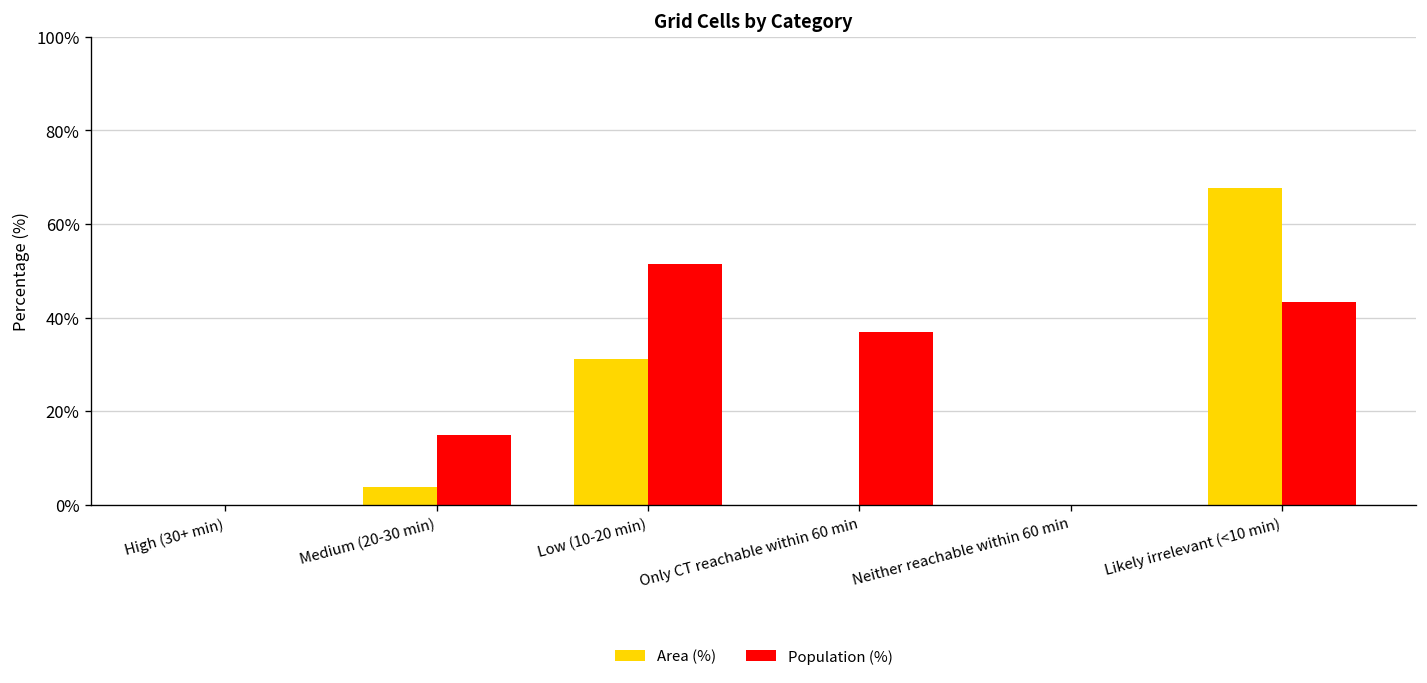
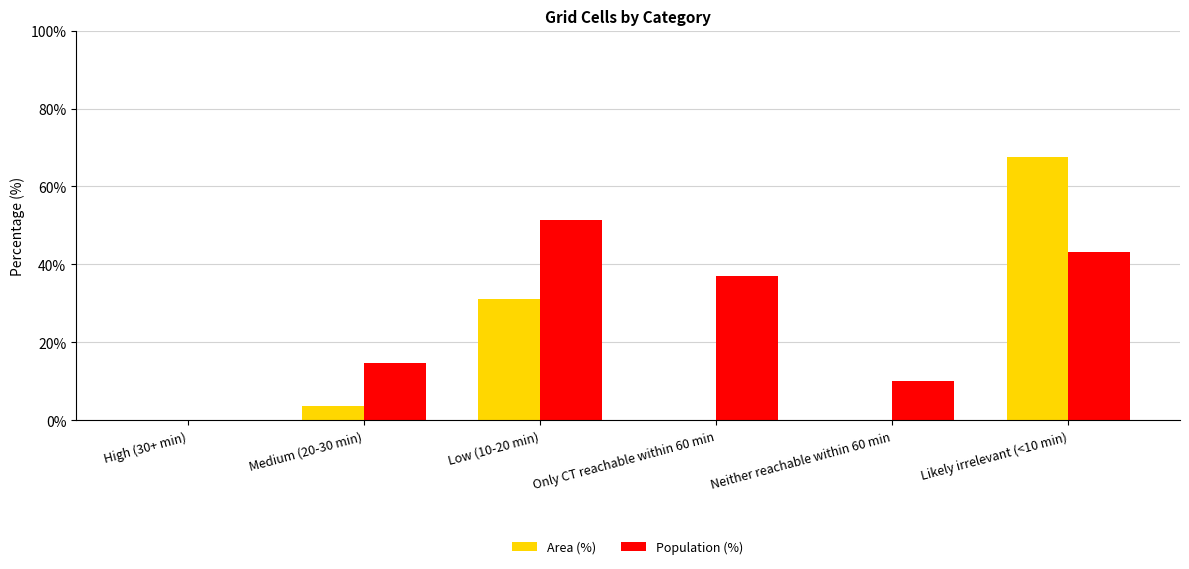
Population (%), Neither reachable within 60 min: 0% -> 10%
